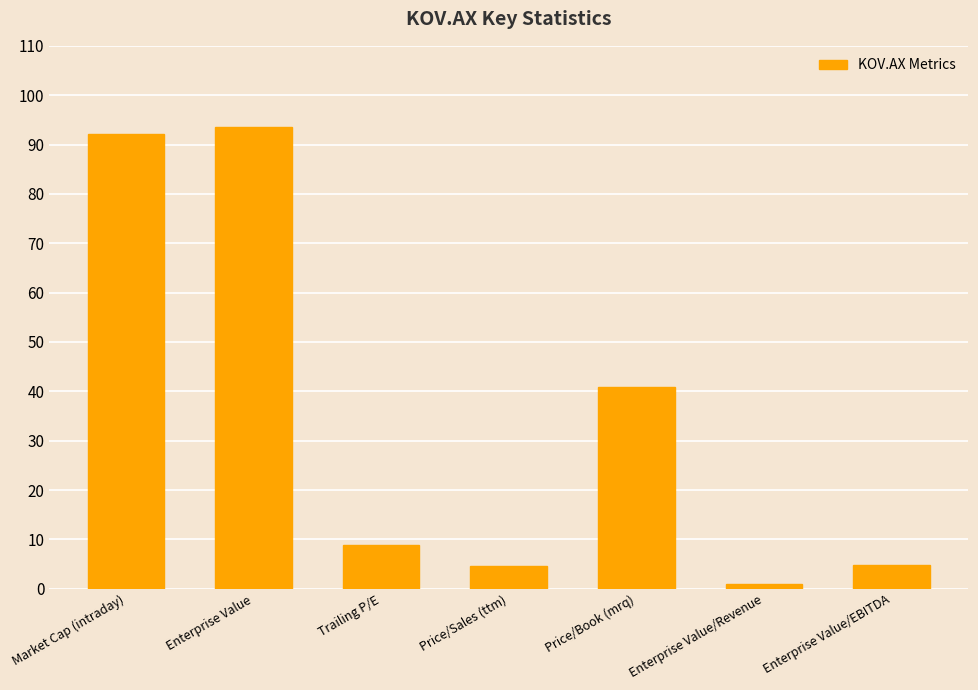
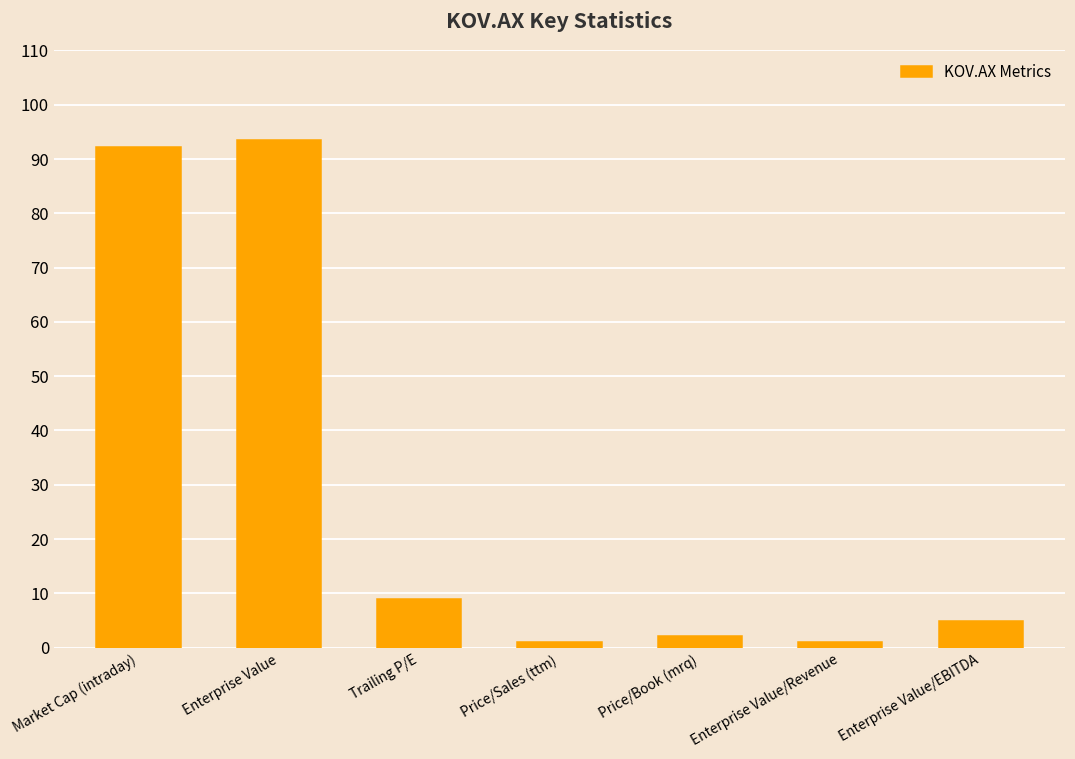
Price/Sales (ttm): 5 -> 1
Price/Book (mrq): 41 -> 2
